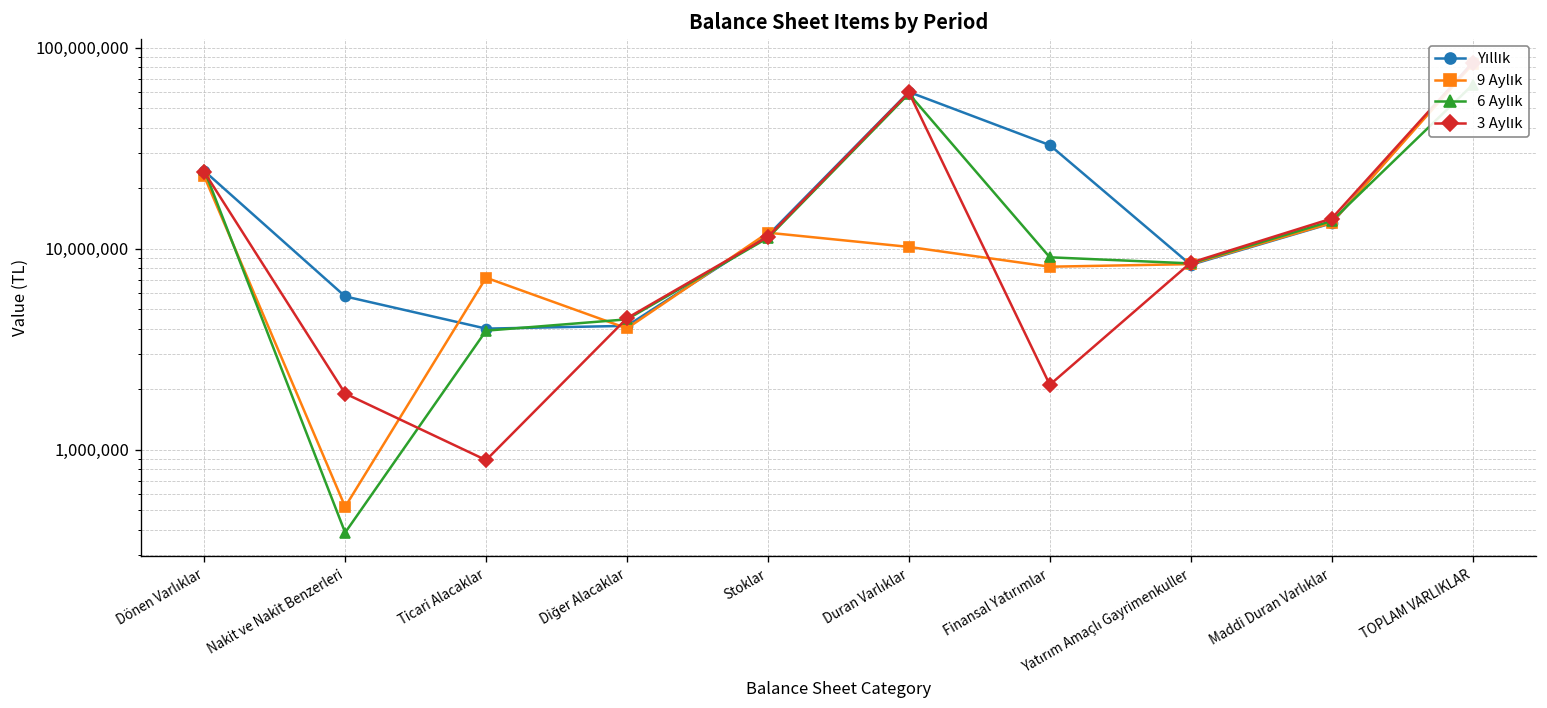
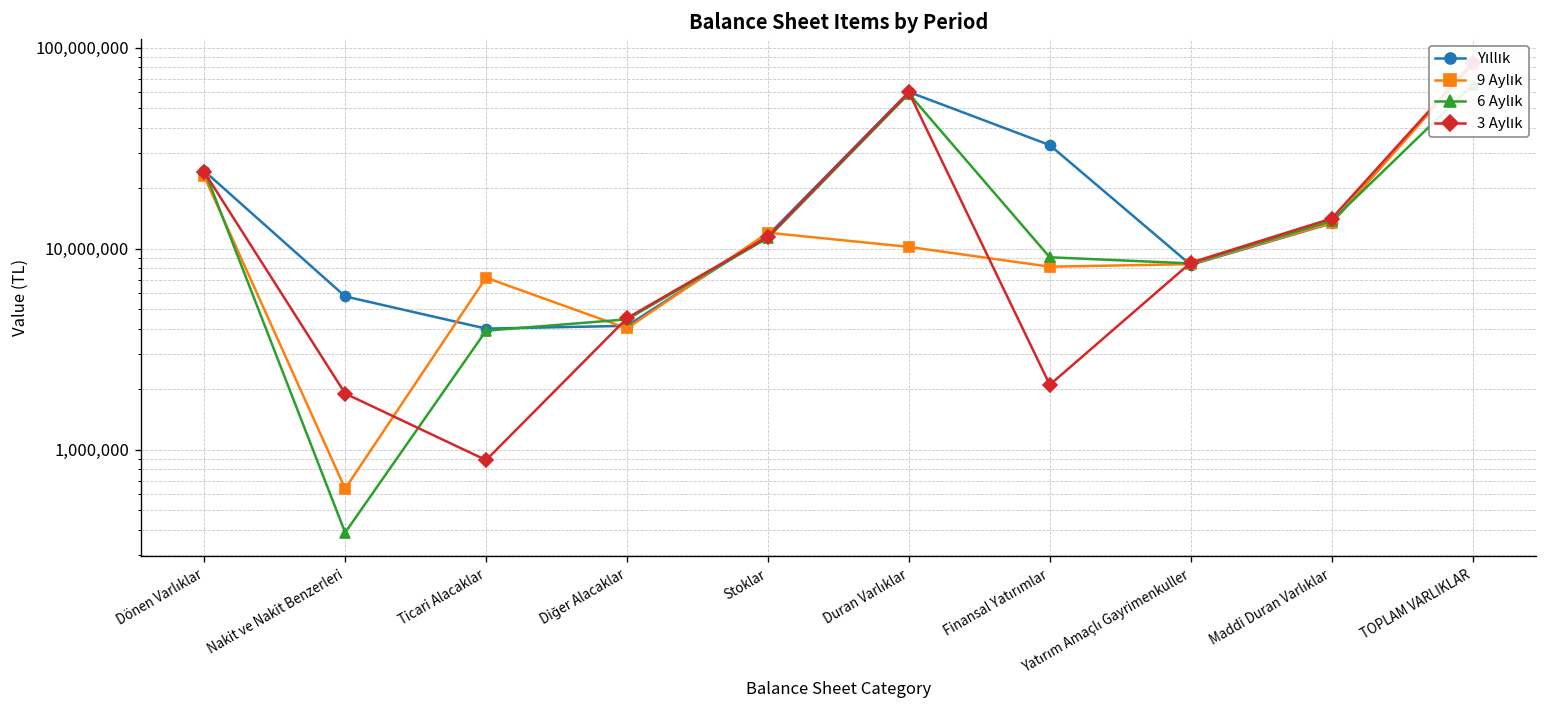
9 Aylık, Nakit ve Nakit Benzerleri: 520,000 -> 640,000
